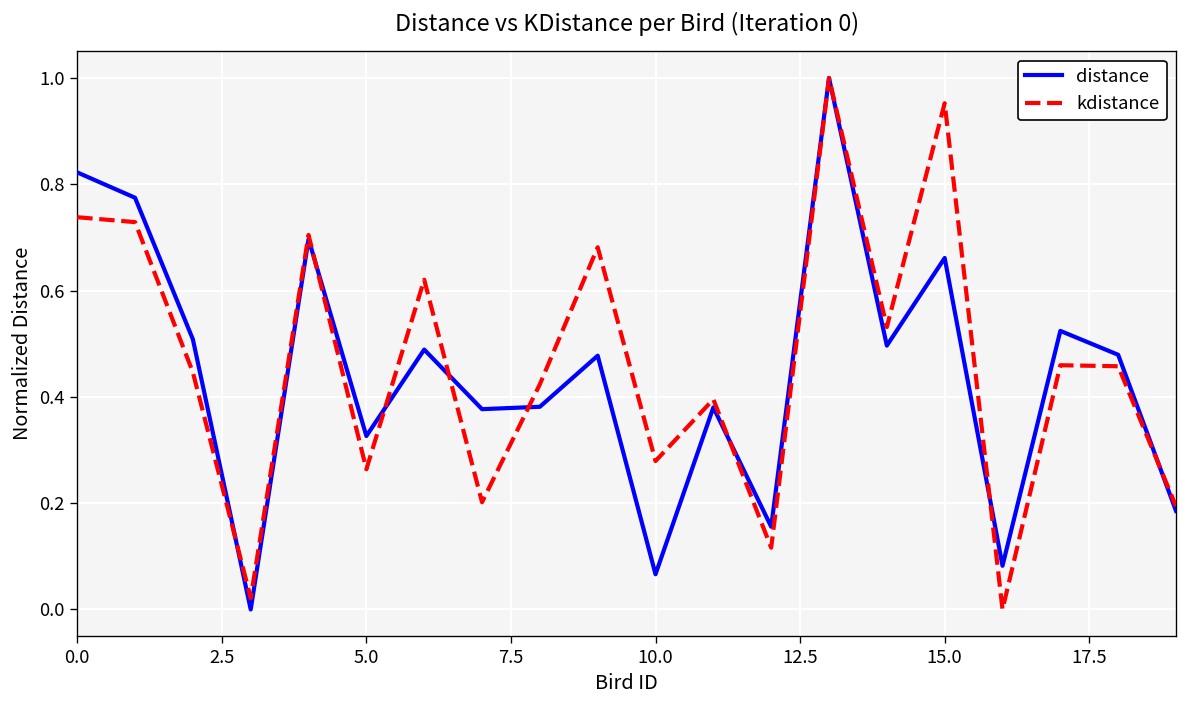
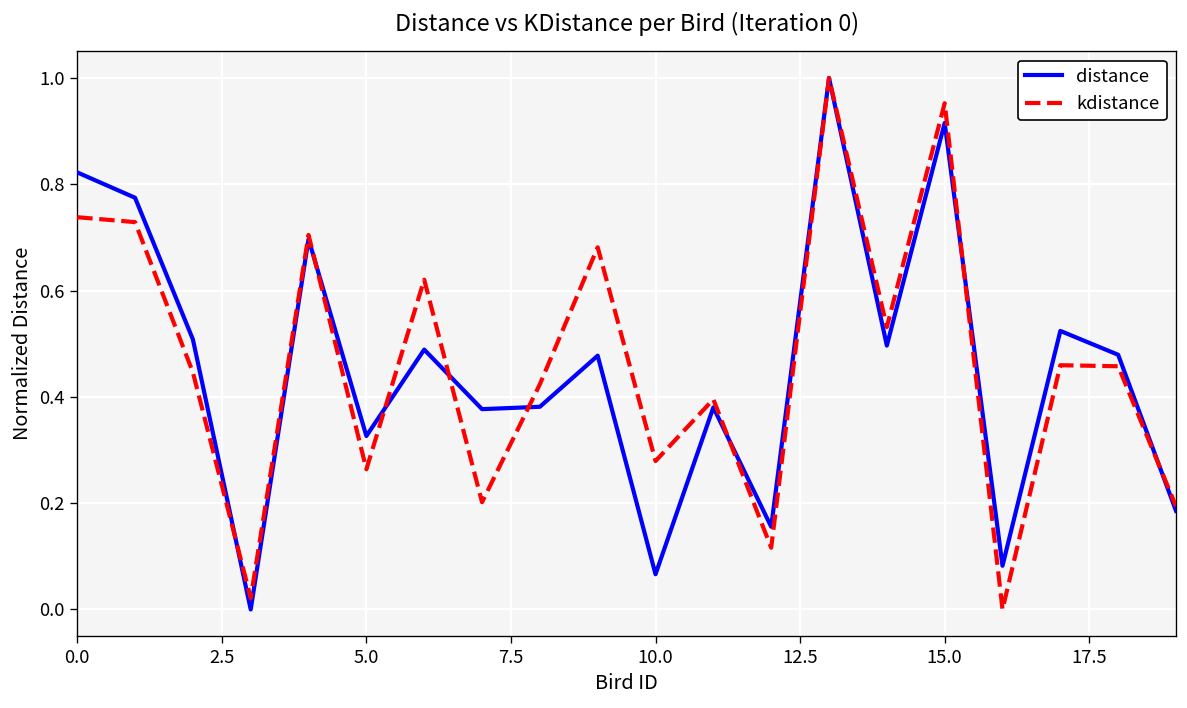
distance, 15.0: 0.66 -> 0.92
